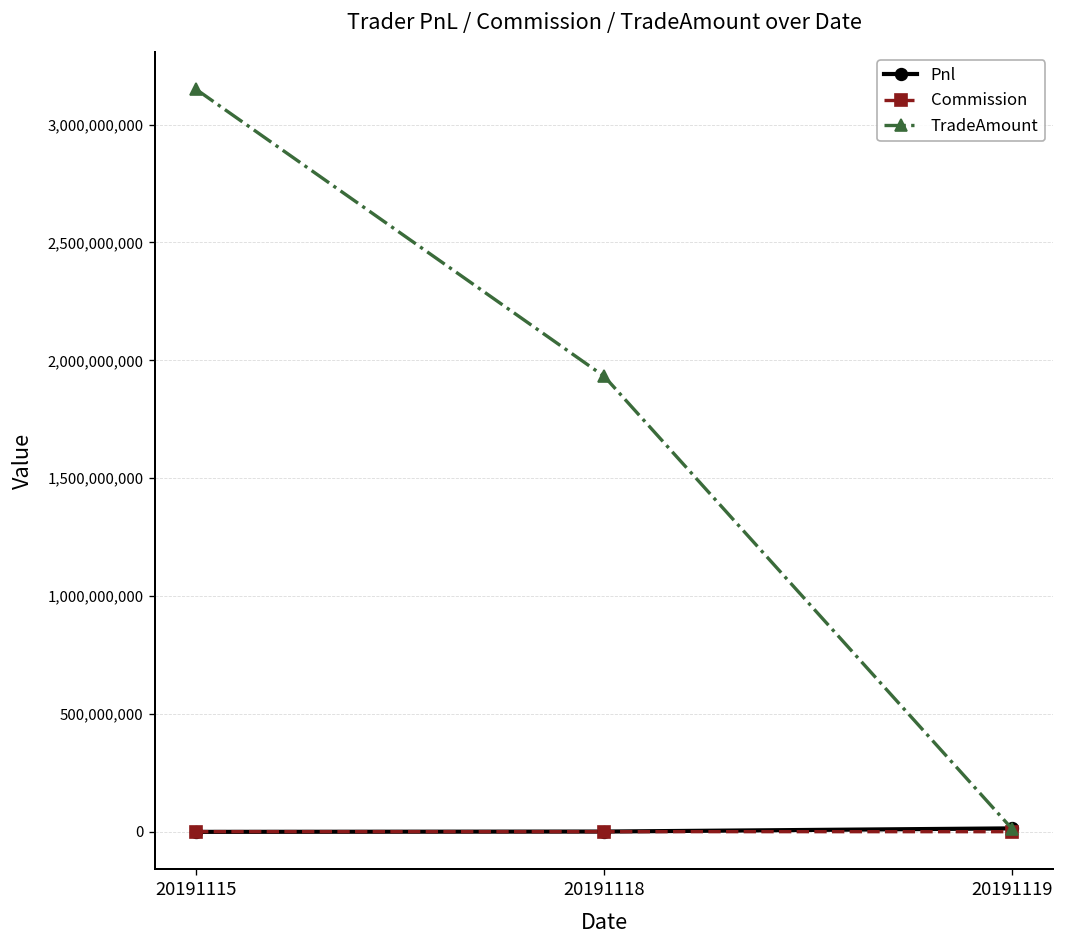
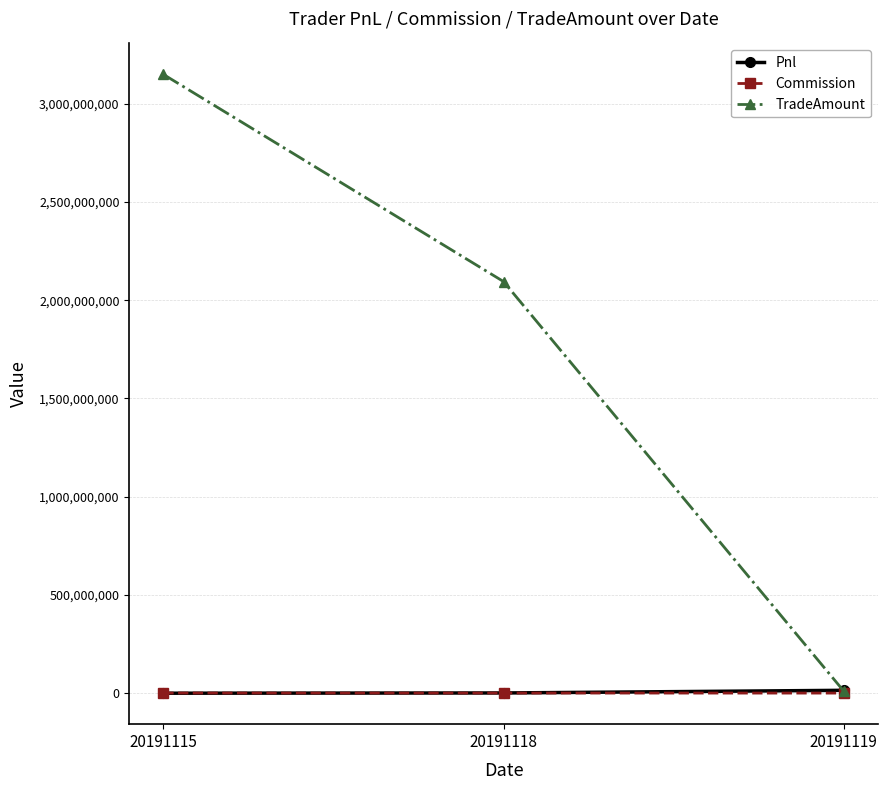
TradeAmount, 20191118: 1,930,000,000 -> 2,100,000,000
